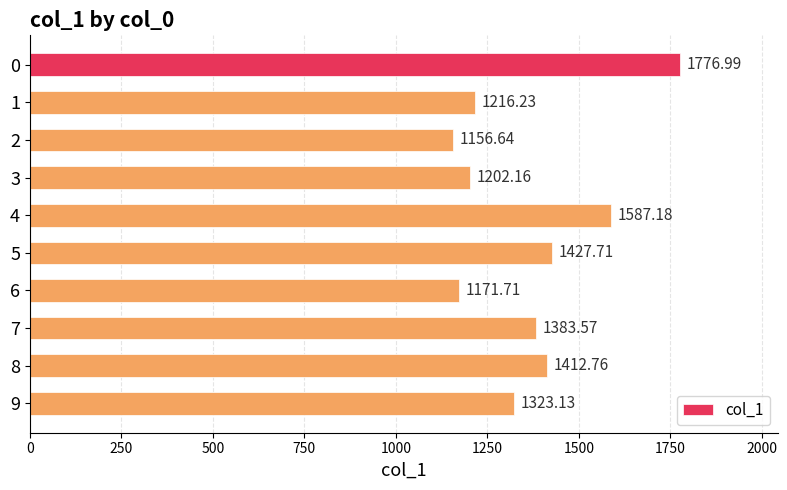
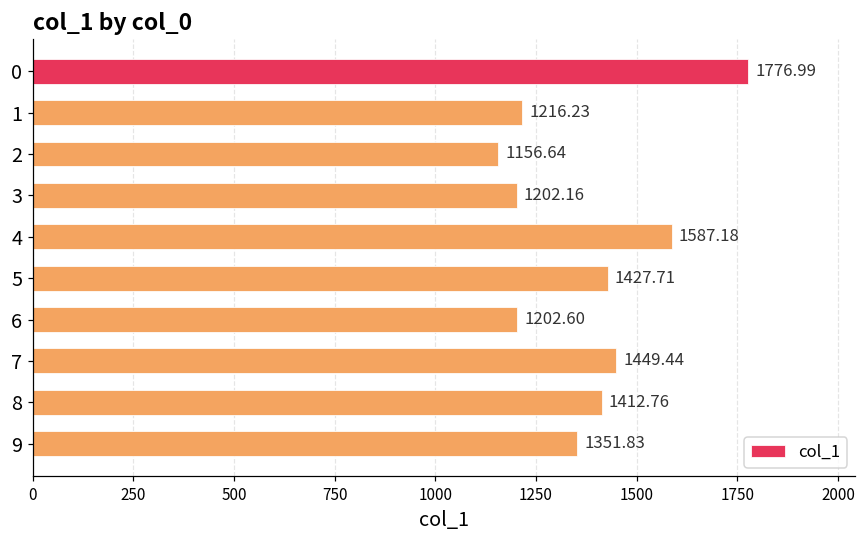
6: 1171.71 -> 1202.60
7: 1383.57 -> 1449.44
9: 1323.13 -> 1351.83
